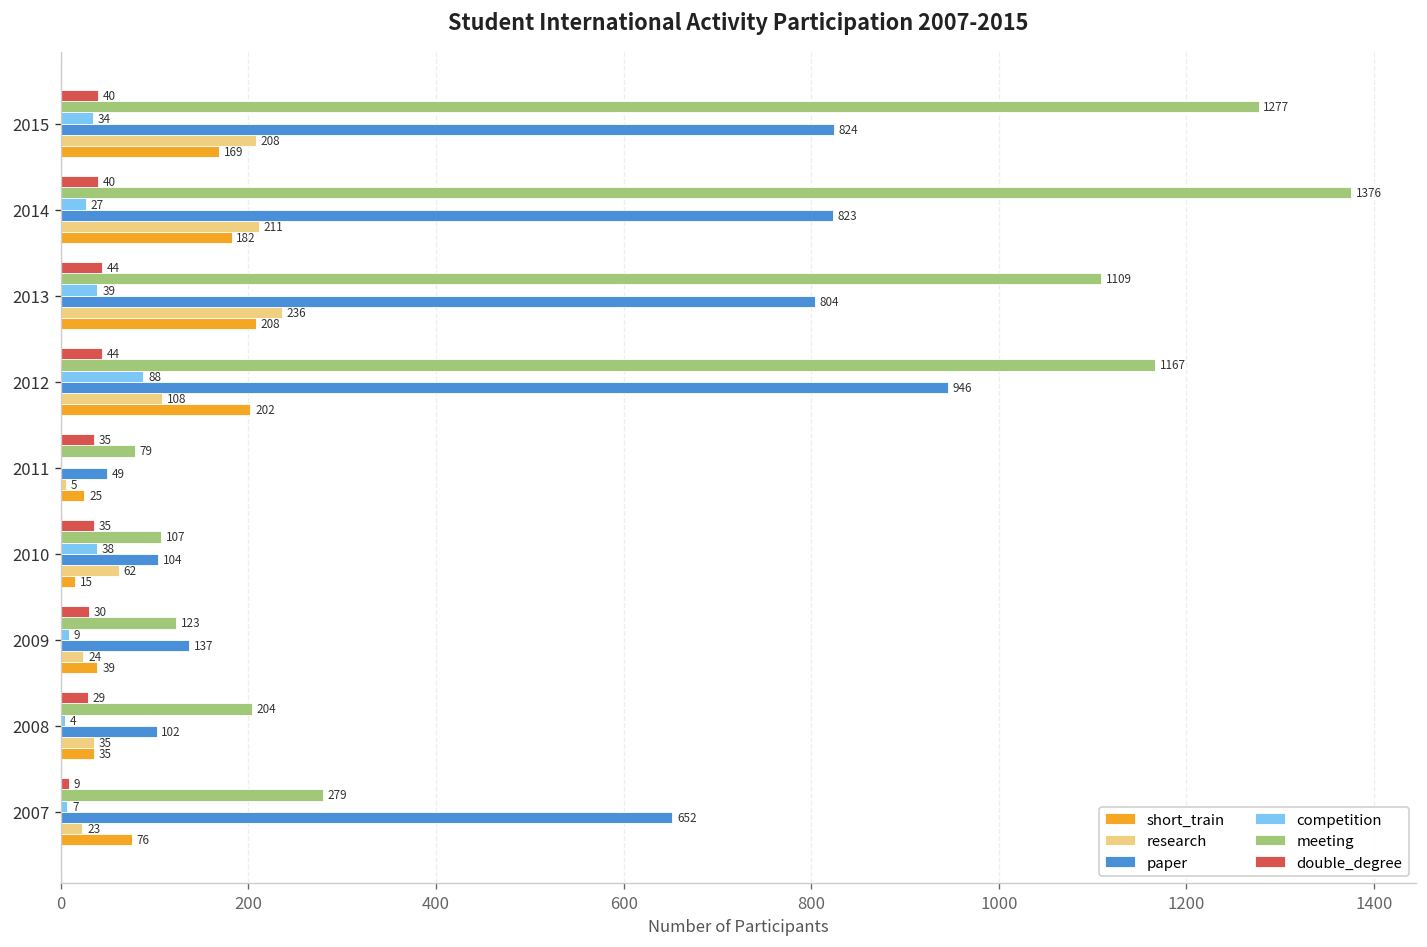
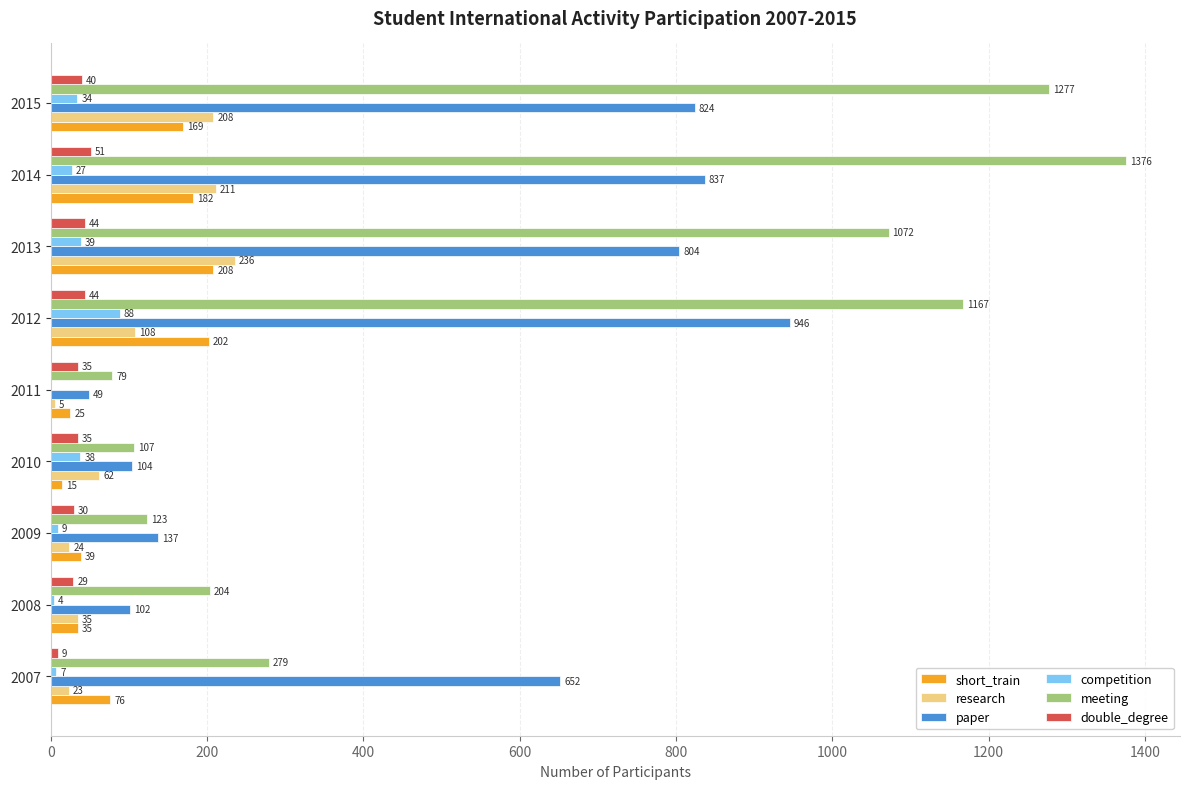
double_degree, 2014: 40 -> 51
paper, 2014: 823 -> 837
meeting, 2013: 1109 -> 1072
